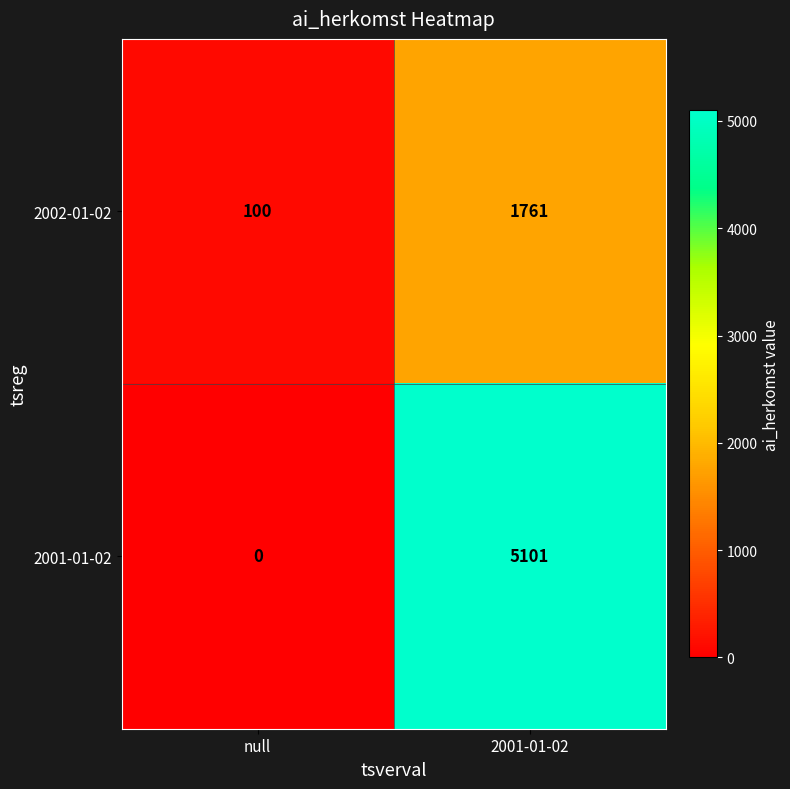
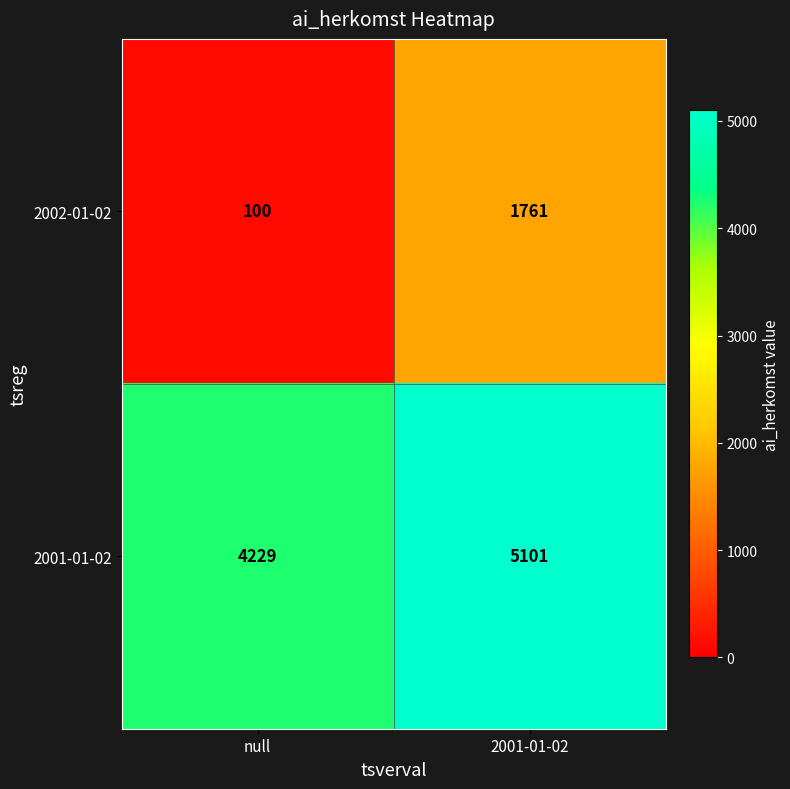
2001-01-02, null: 0 -> 4229
